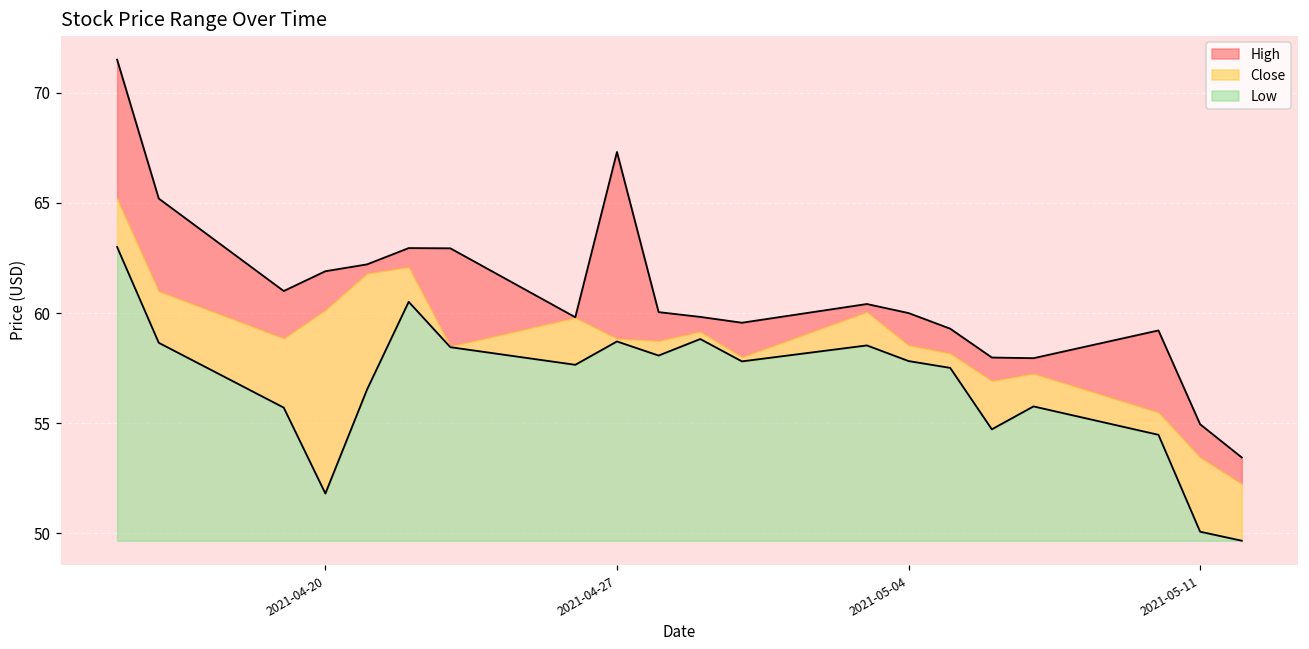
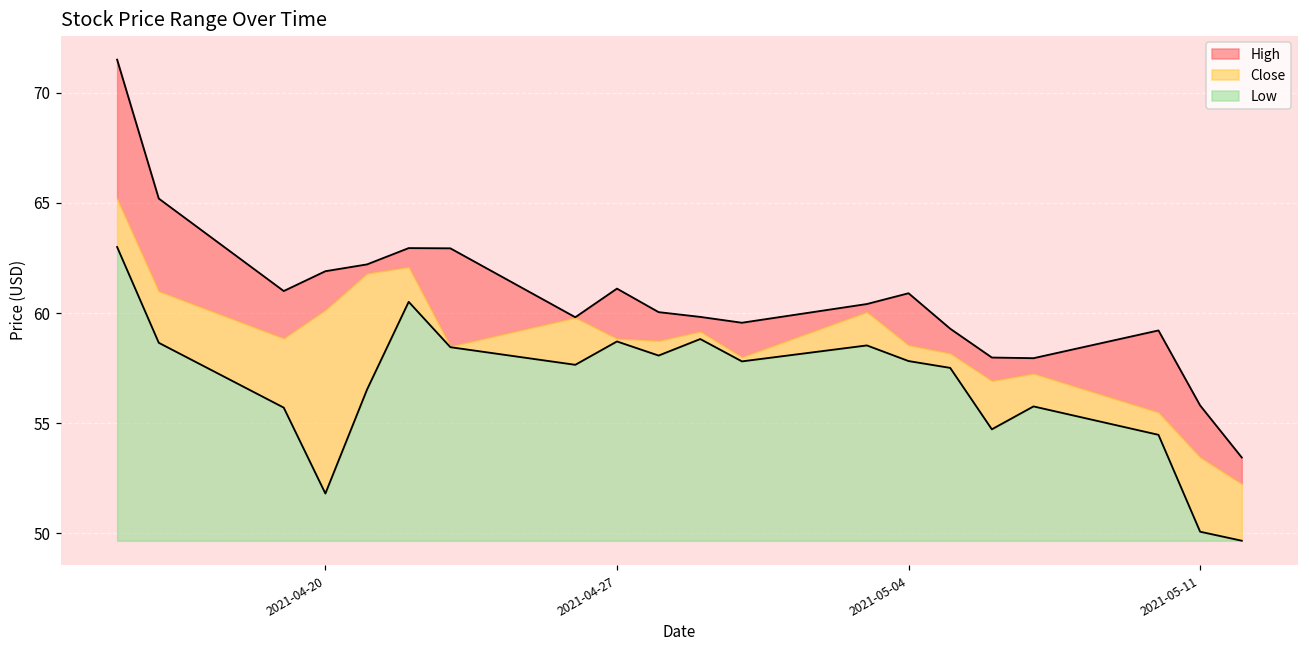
High, 2021-04-27: 67.3 -> 61.1
High, 2021-05-04: 60.0 -> 60.9
High, 2021-05-11: 55.0 -> 55.8
